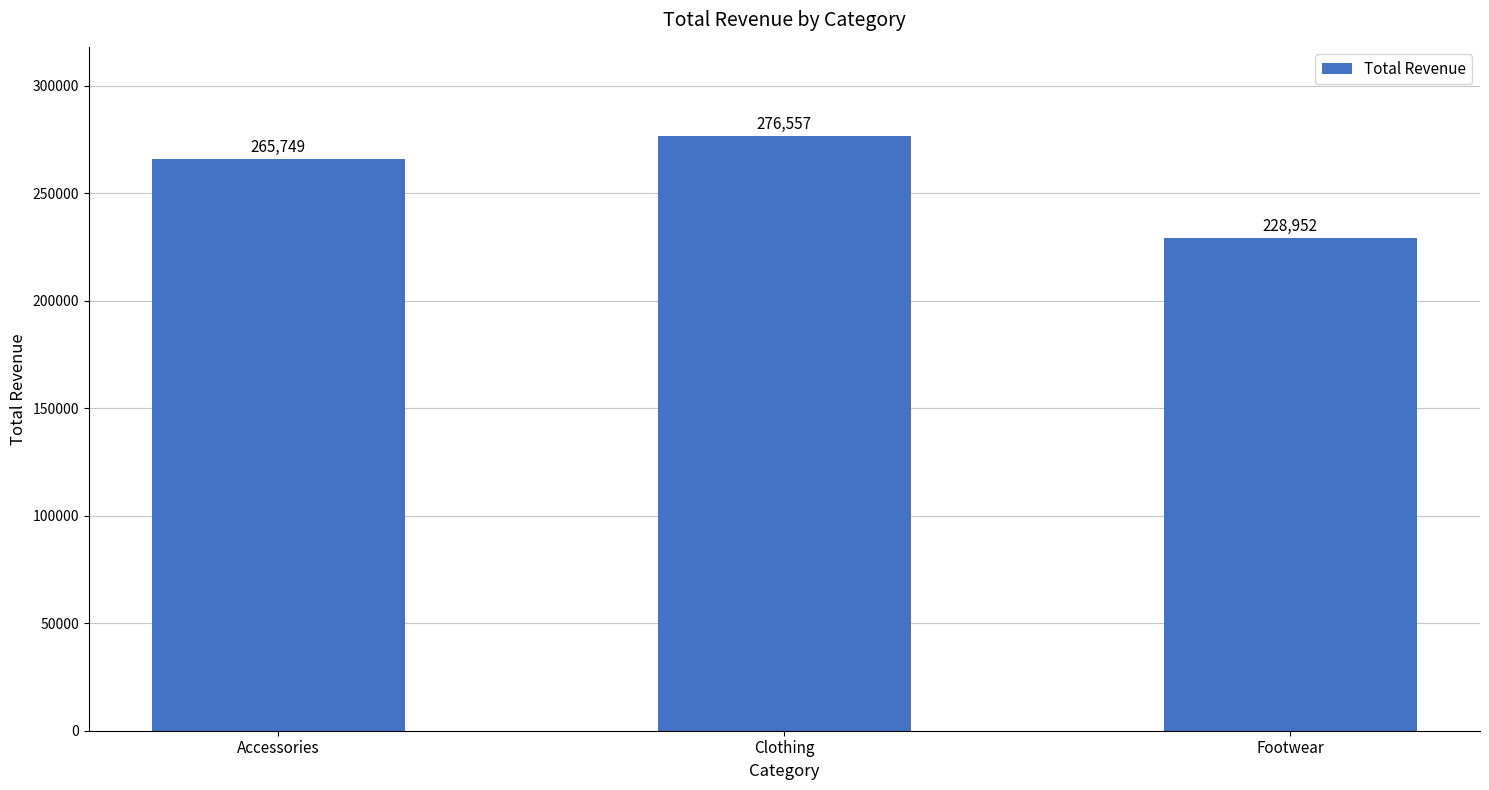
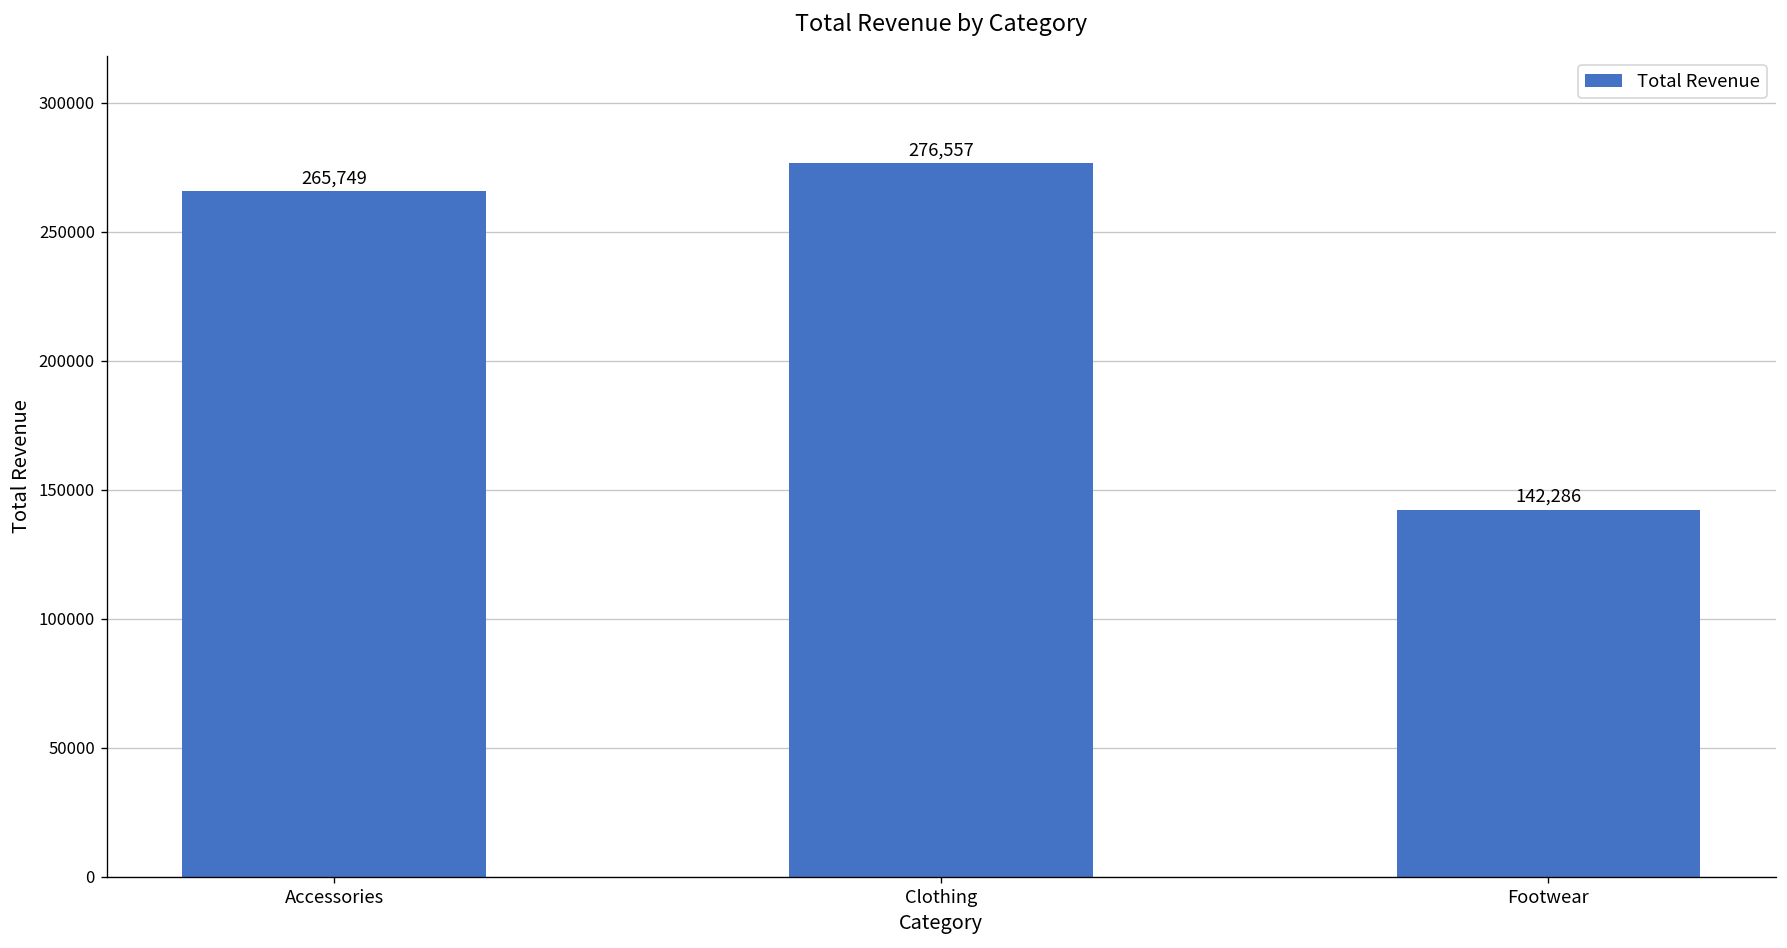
Footwear: 228,952 -> 142,286
